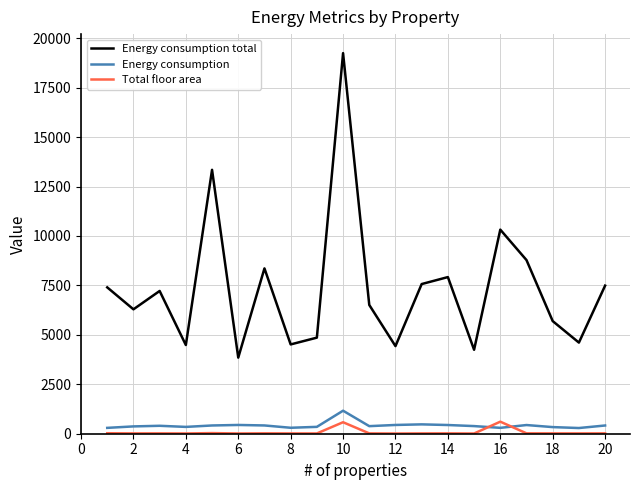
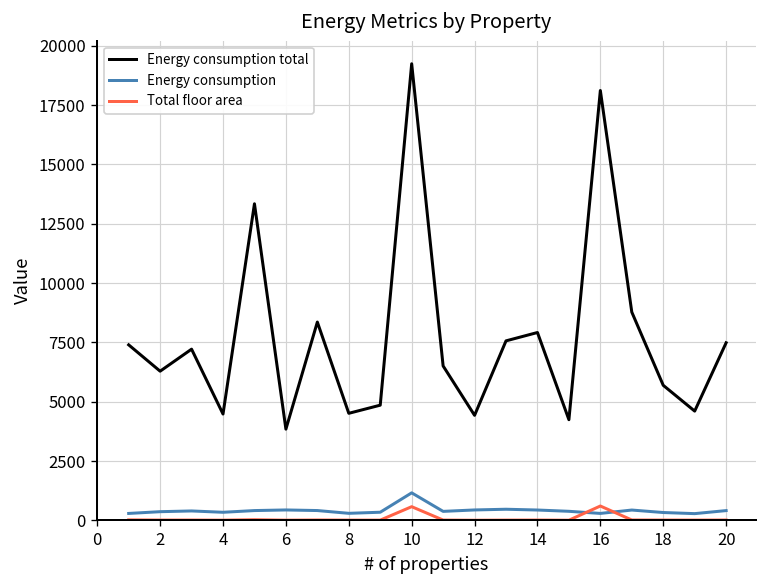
Energy consumption total, 16: 10300 -> 18100
